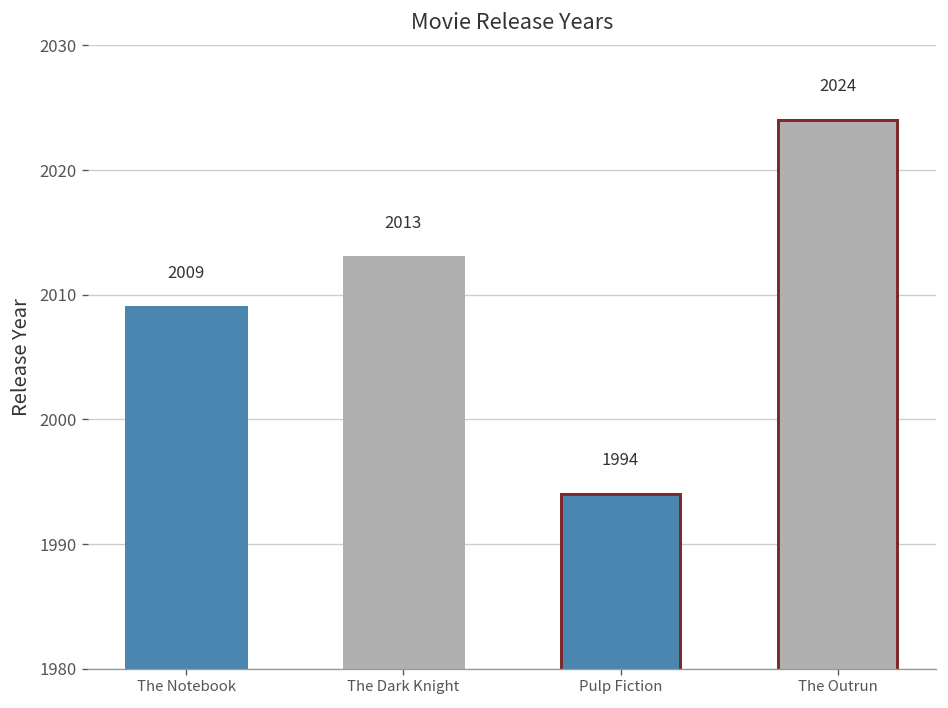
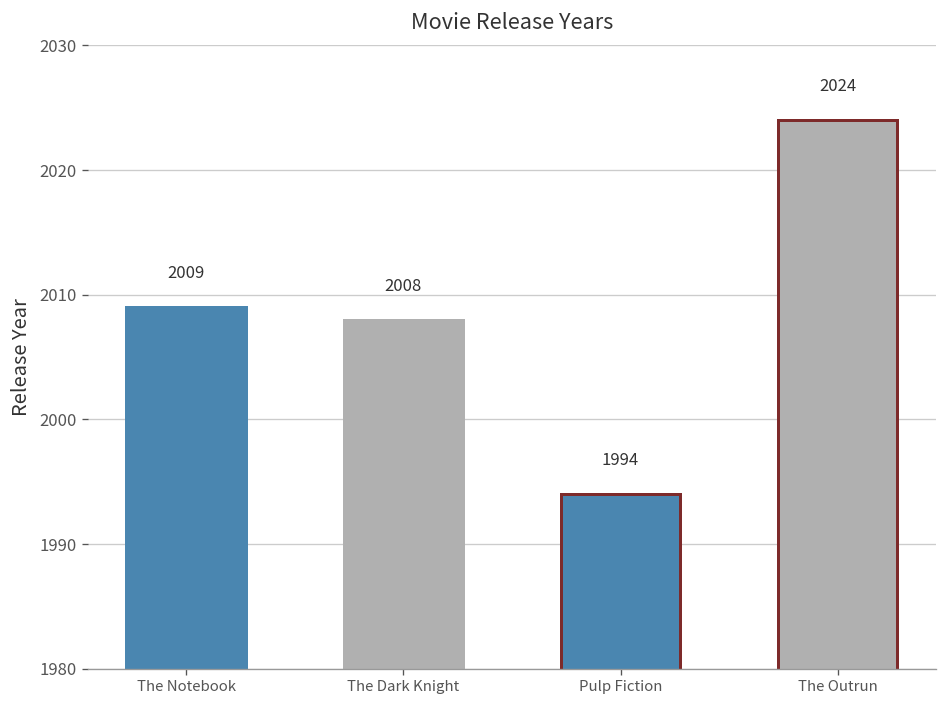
The Dark Knight: 2013 -> 2008
